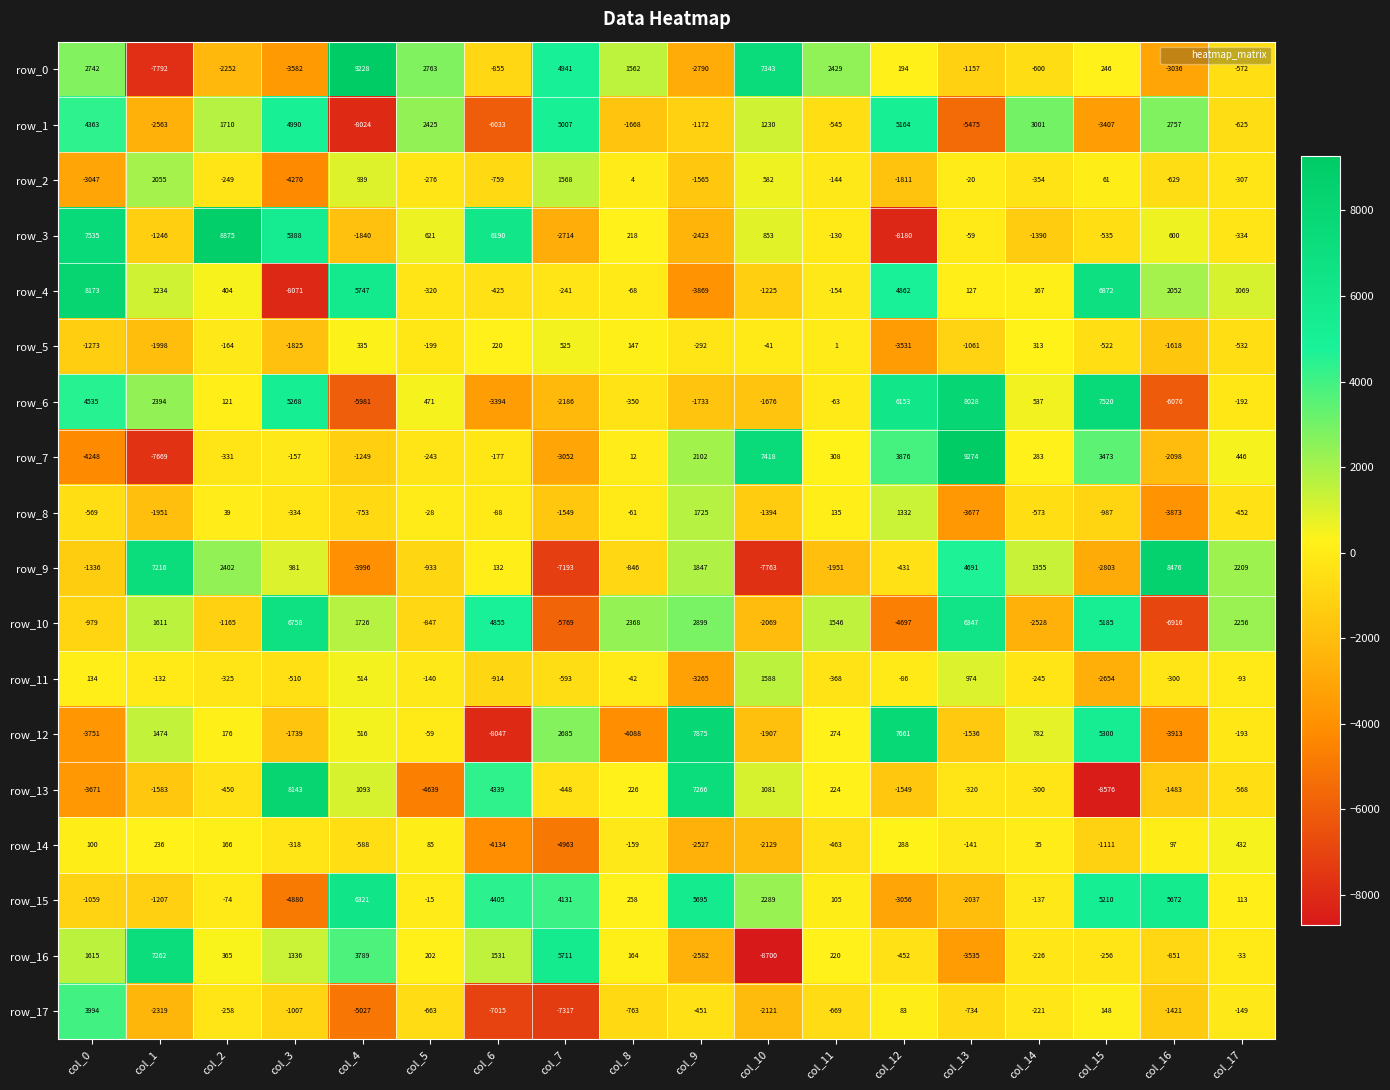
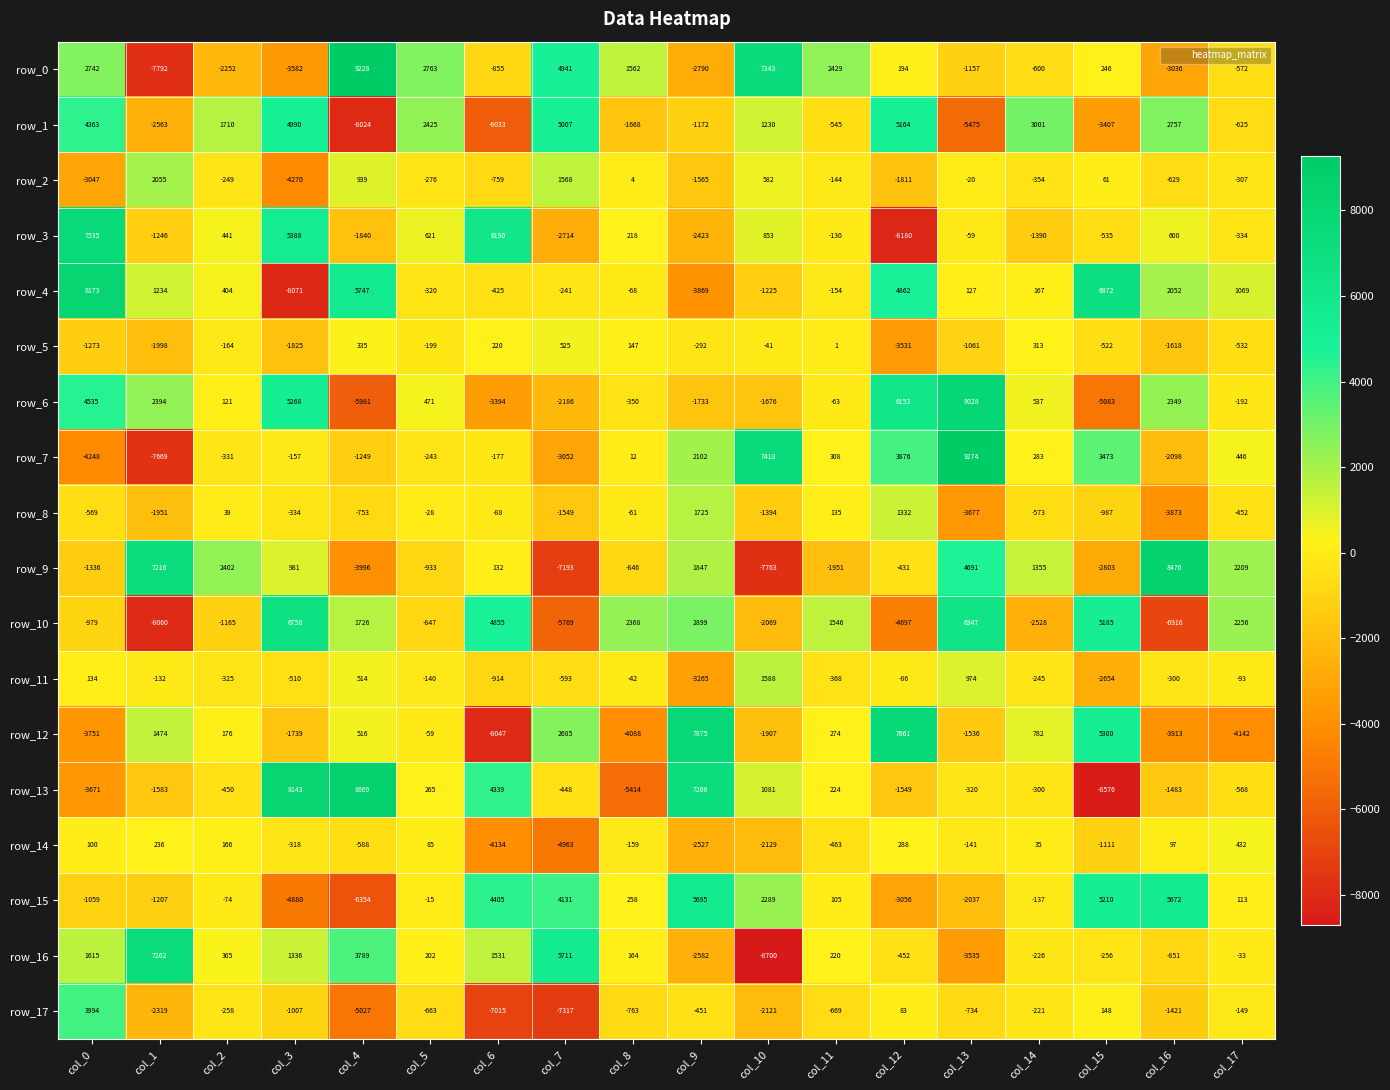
row_3, col_2: 8875 -> 441
row_6, col_15: 7520 -> -5083
row_6, col_16: -6076 -> 2349
row_10, col_1: 1611 -> -8060
row_12, col_17: -193 -> -4142
row_13, col_4: 1093 -> 8669
row_13, col_5: -4639 -> 265
row_13, col_8: 226 -> -5414
row_15, col_4: 6321 -> -6354
